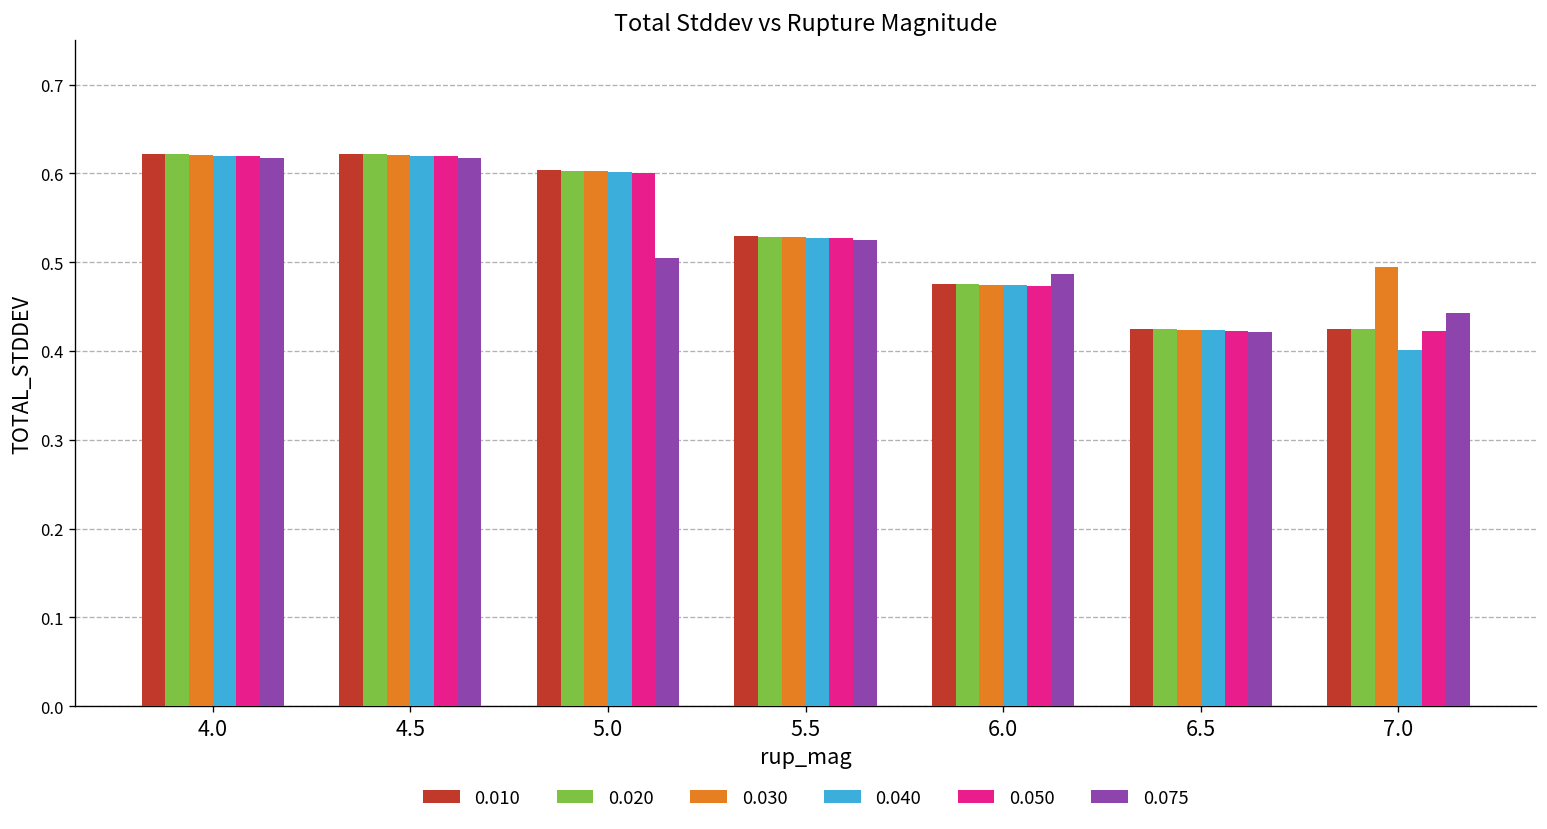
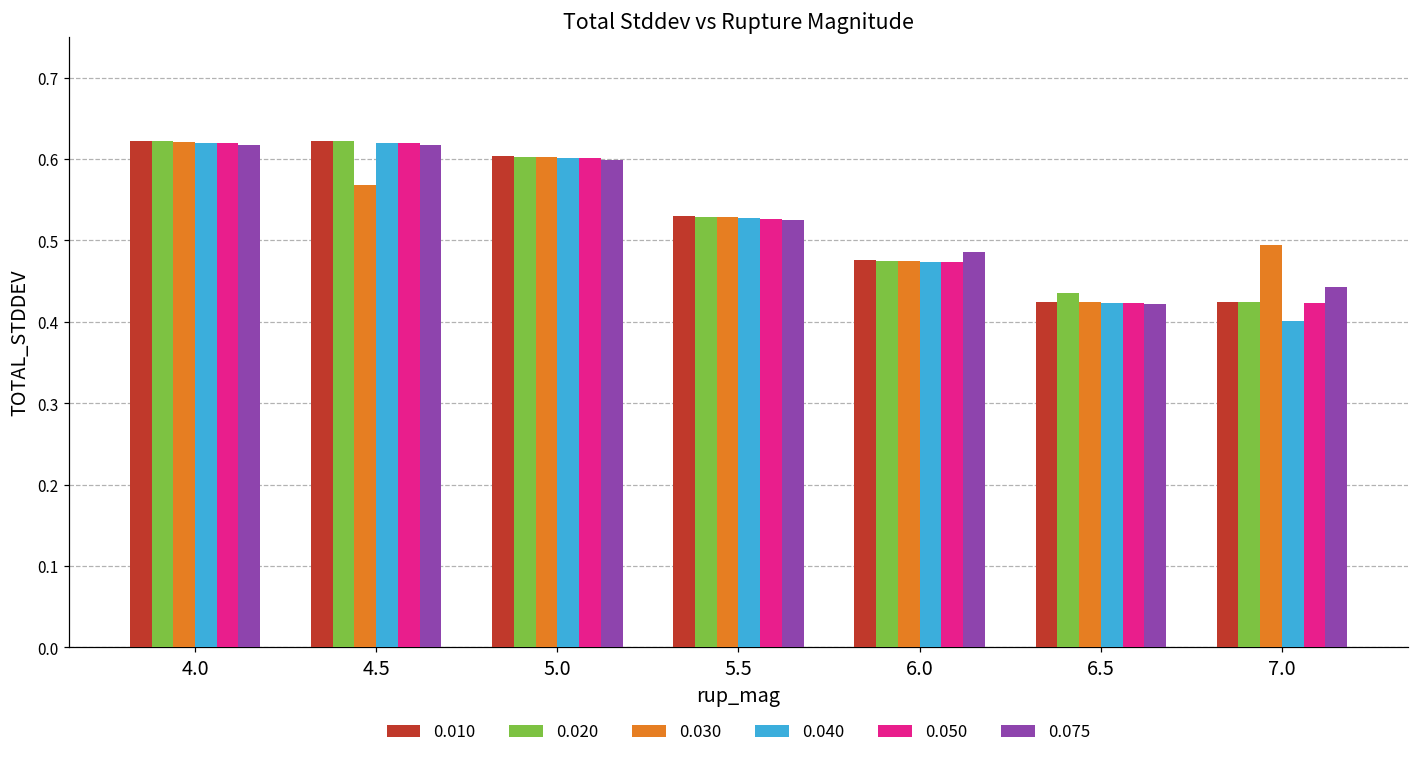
0.030, 4.5: 0.62 -> 0.57
0.075, 5.0: 0.50 -> 0.60
0.020, 6.5: 0.42 -> 0.44
